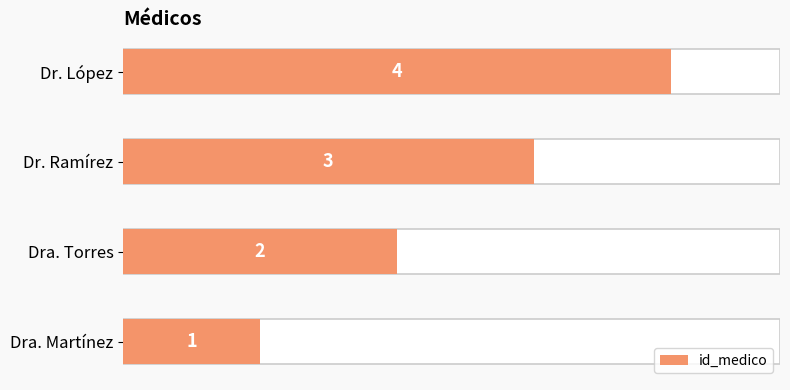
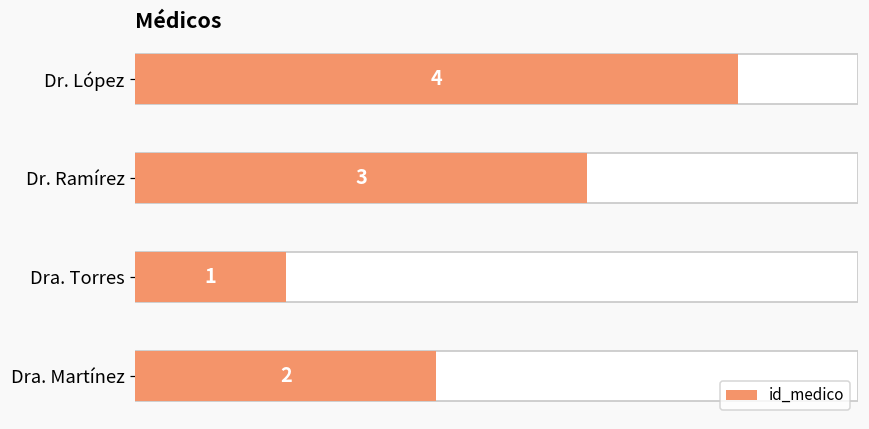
id_medico, Dra. Torres: 2 -> 1
id_medico, Dra. Martínez: 1 -> 2
